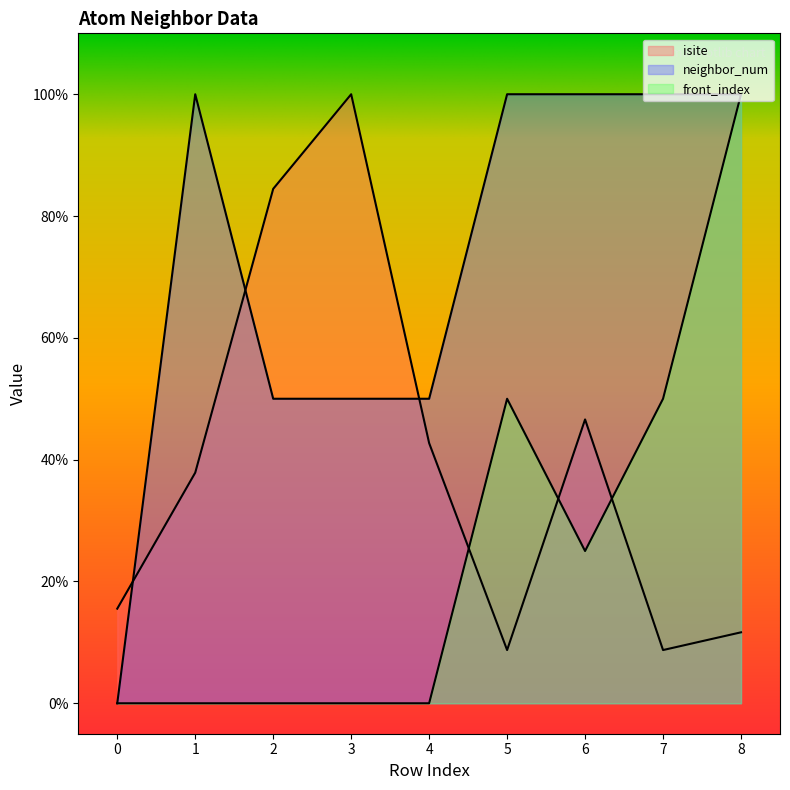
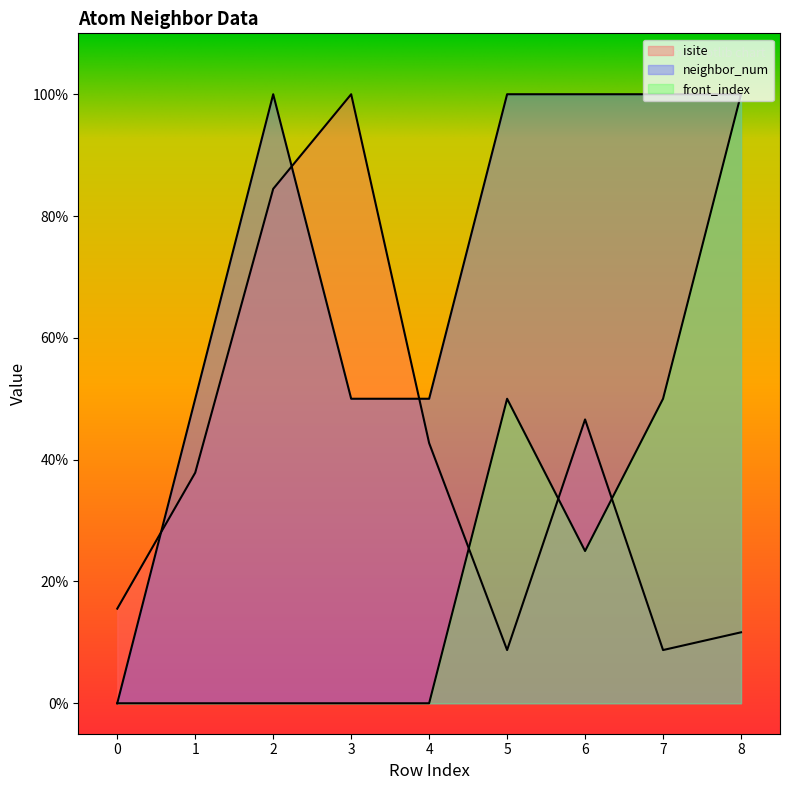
neighbor_num, 1: 100% -> 50%
neighbor_num, 2: 50% -> 100%
